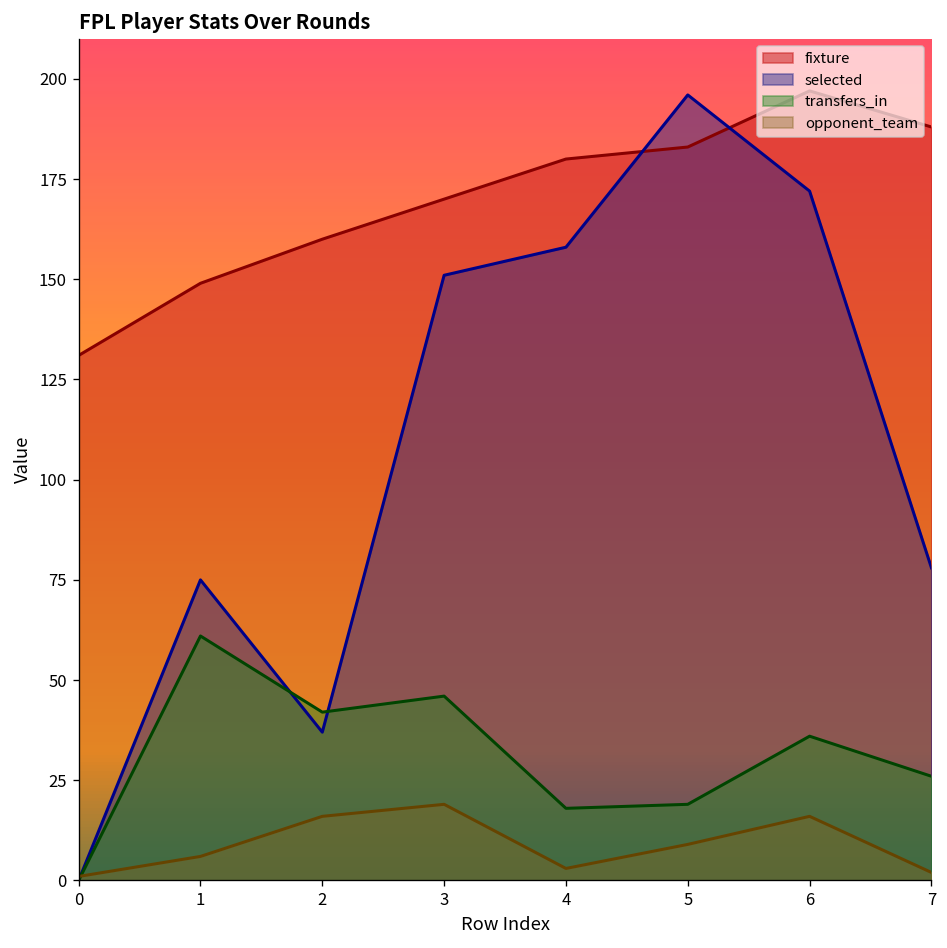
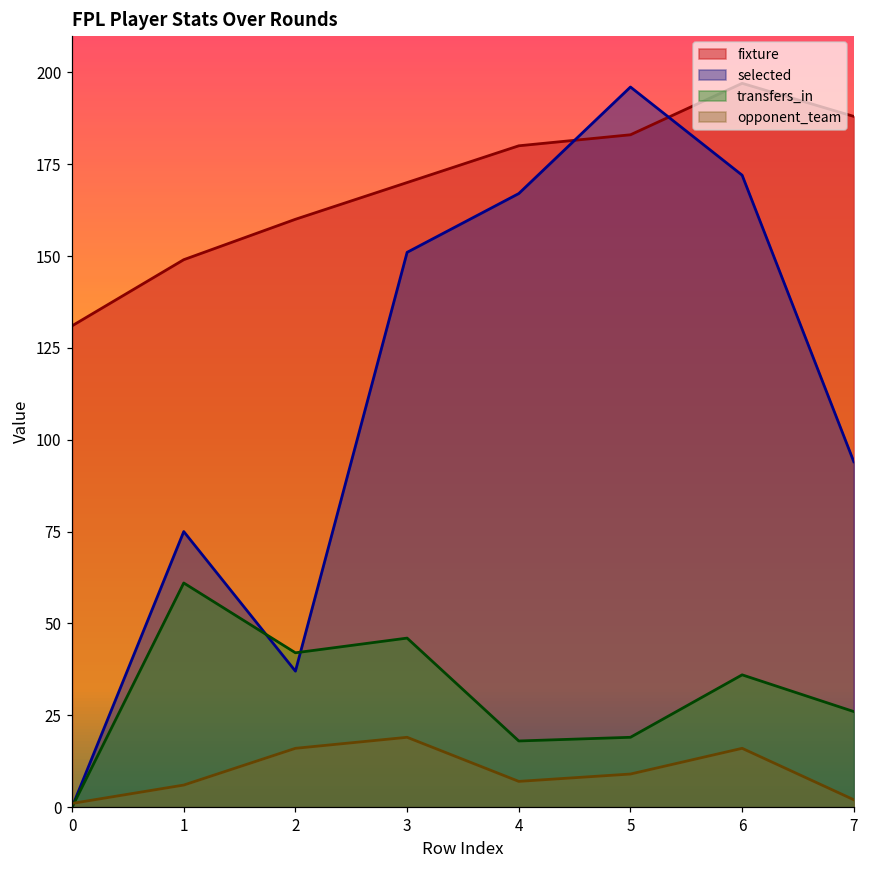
selected, 4: 158 -> 167
opponent_team, 4: 3 -> 7
selected, 7: 78 -> 94
